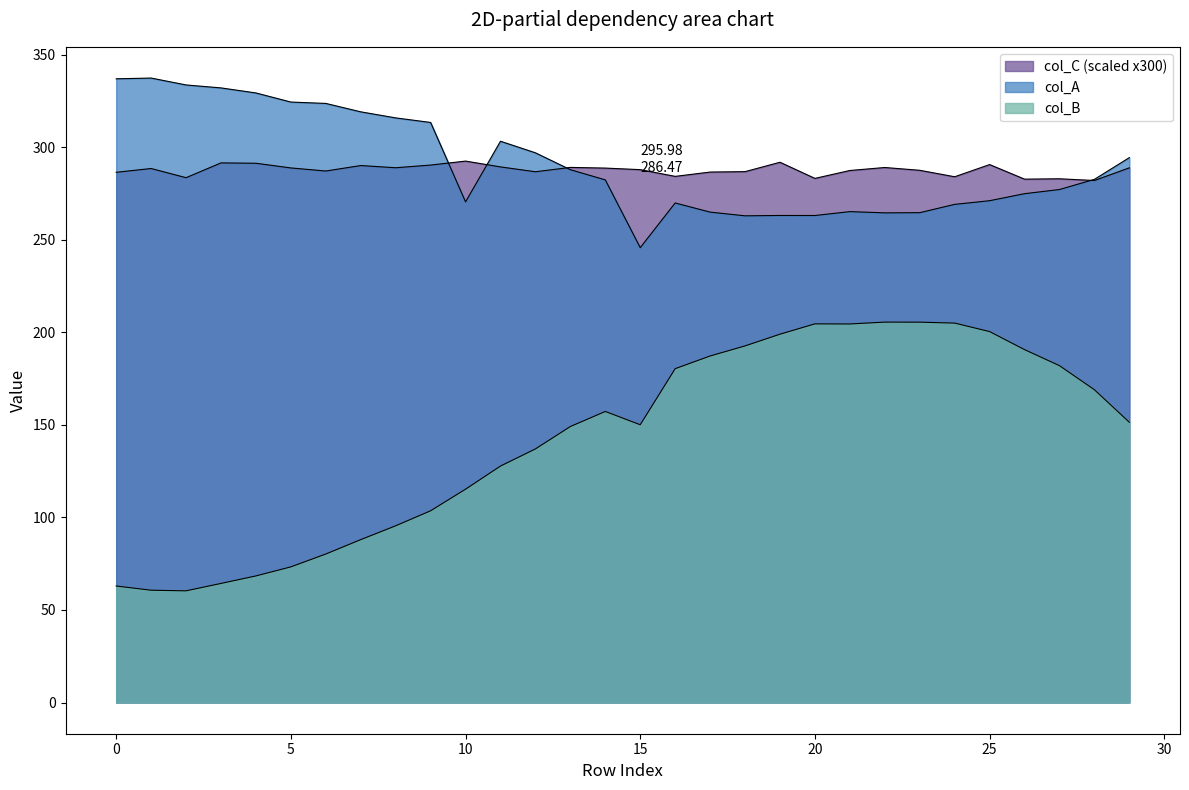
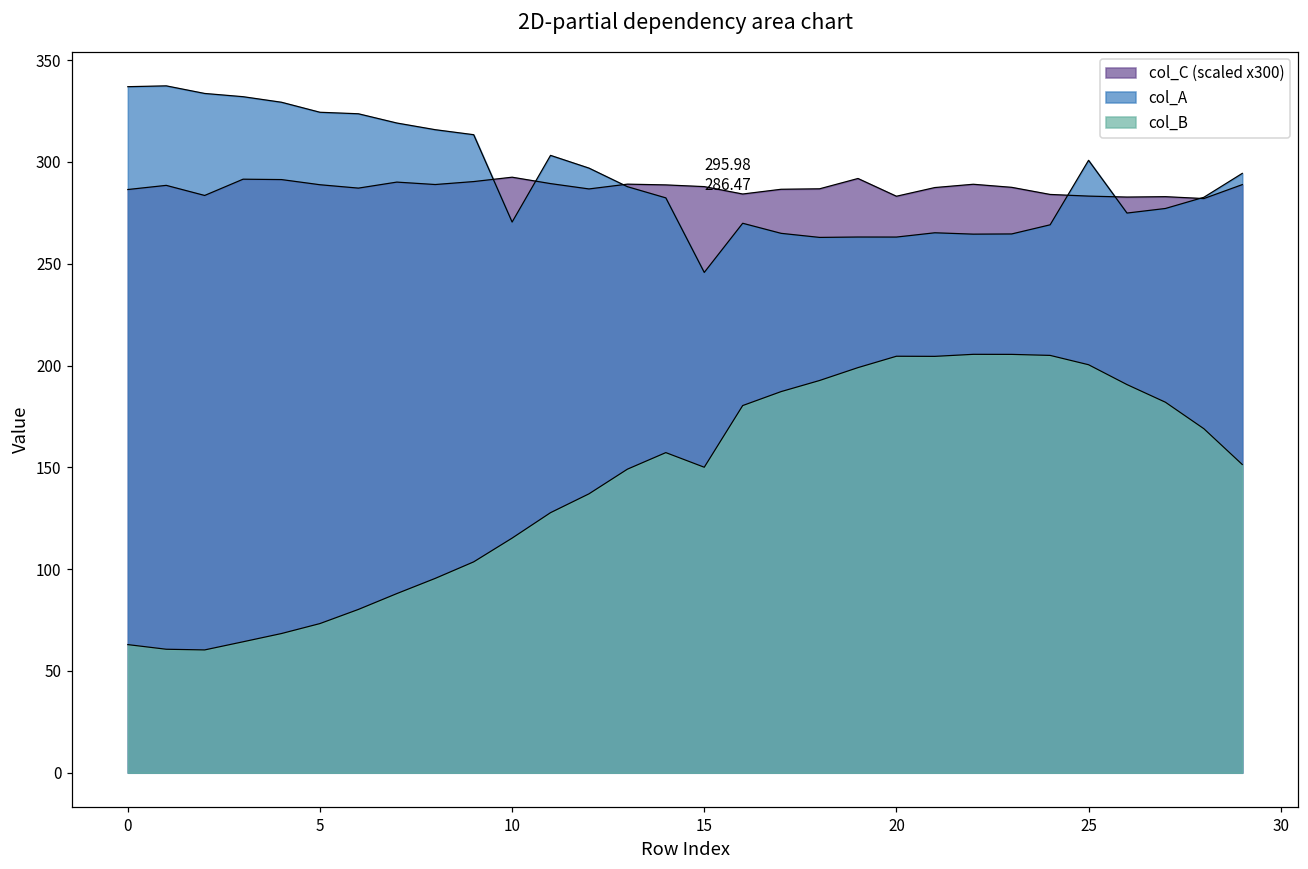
col_C (scaled x300), 25: 291 -> 283
col_A, 25: 271 -> 301
